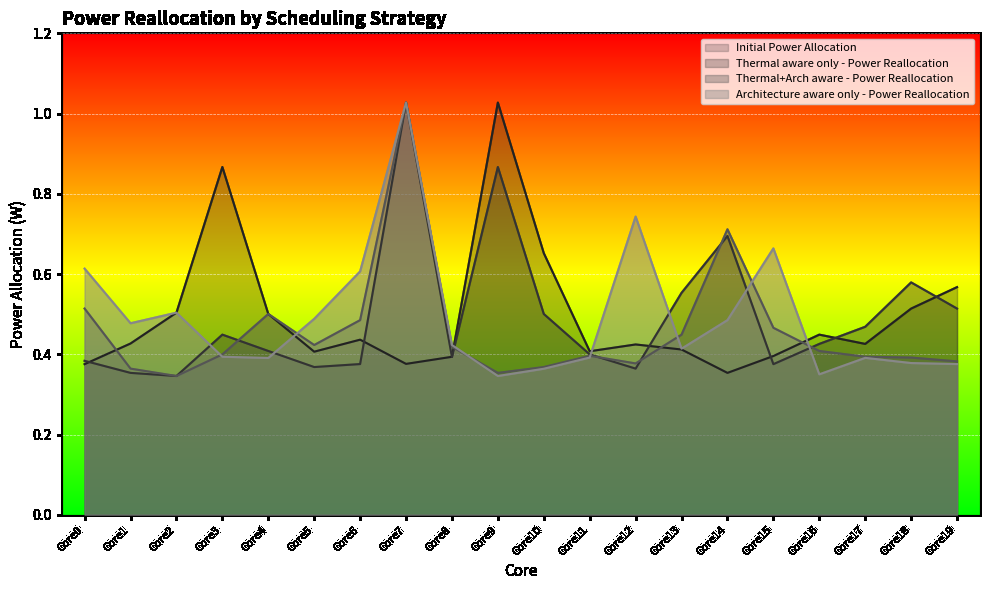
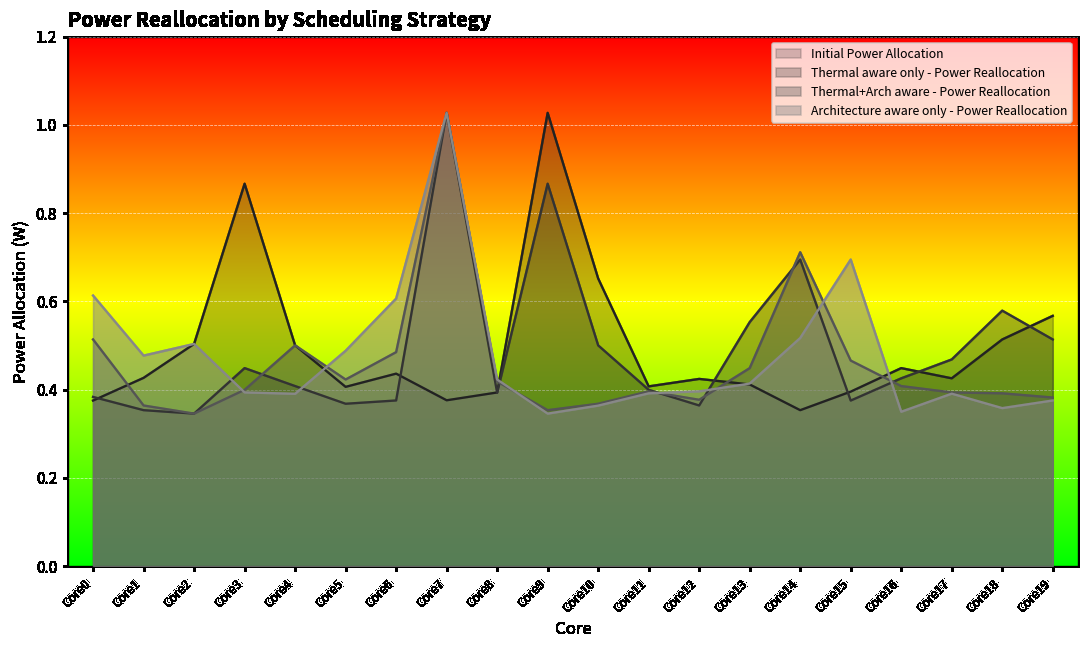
Architecture aware only - Power Reallocation, Core12: 0.74 -> 0.40
Architecture aware only - Power Reallocation, Core14: 0.49 -> 0.52
Architecture aware only - Power Reallocation, Core15: 0.66 -> 0.69
Architecture aware only - Power Reallocation, Core18: 0.38 -> 0.36
